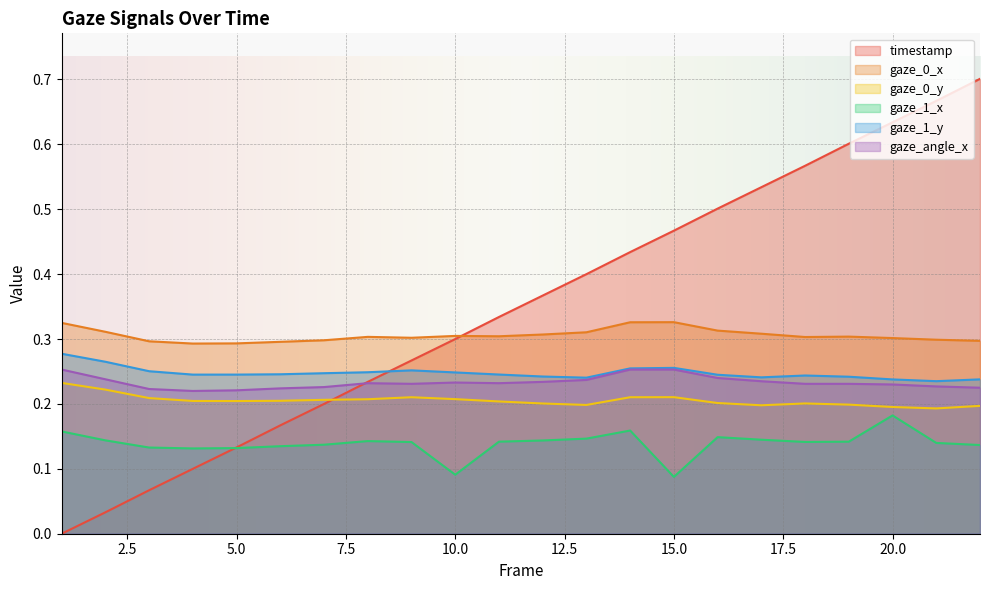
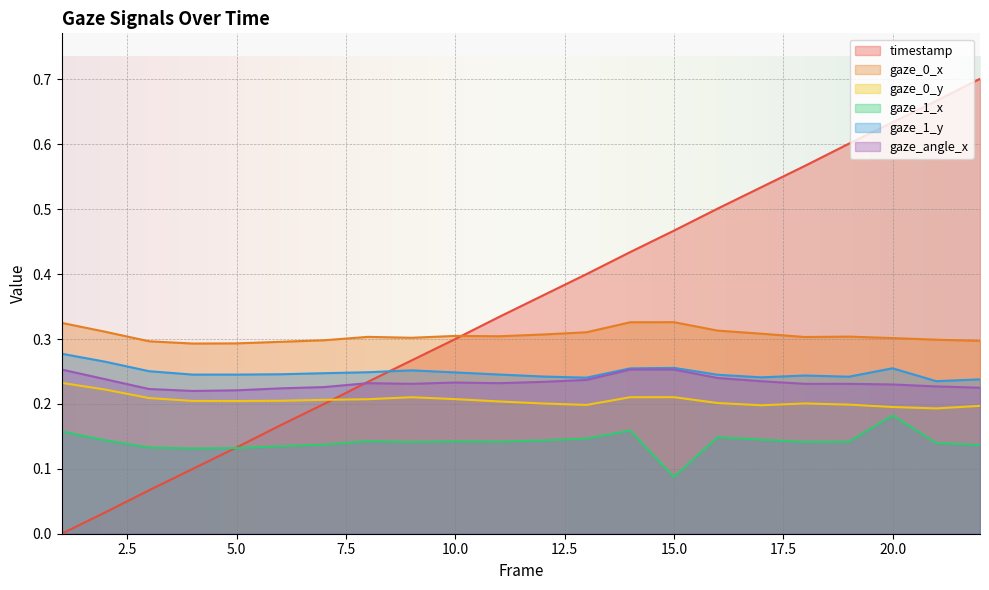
gaze_1_x, 10.0: 0.09 -> 0.14
gaze_1_y, 20.0: 0.24 -> 0.25
